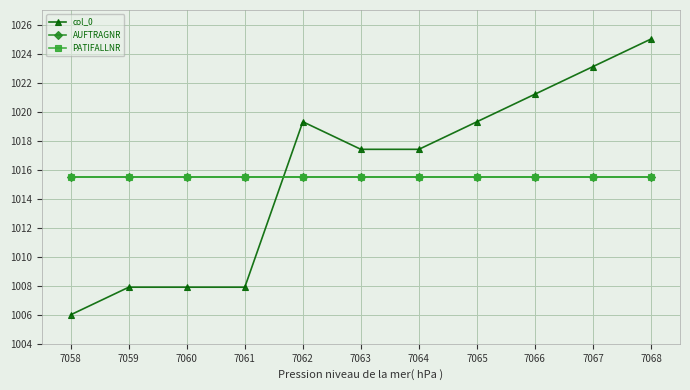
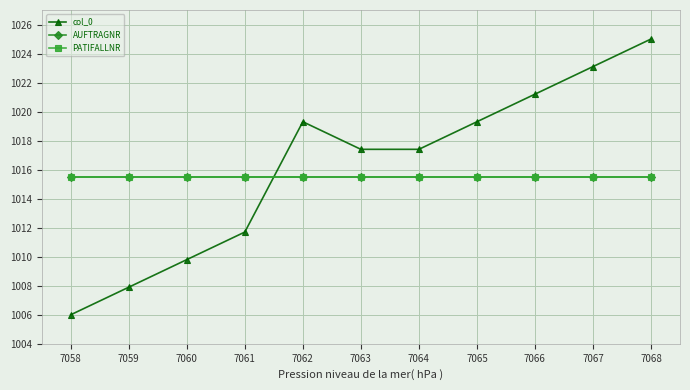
col_0, 7060: 1007.9 -> 1009.8
col_0, 7061: 1007.9 -> 1011.7
